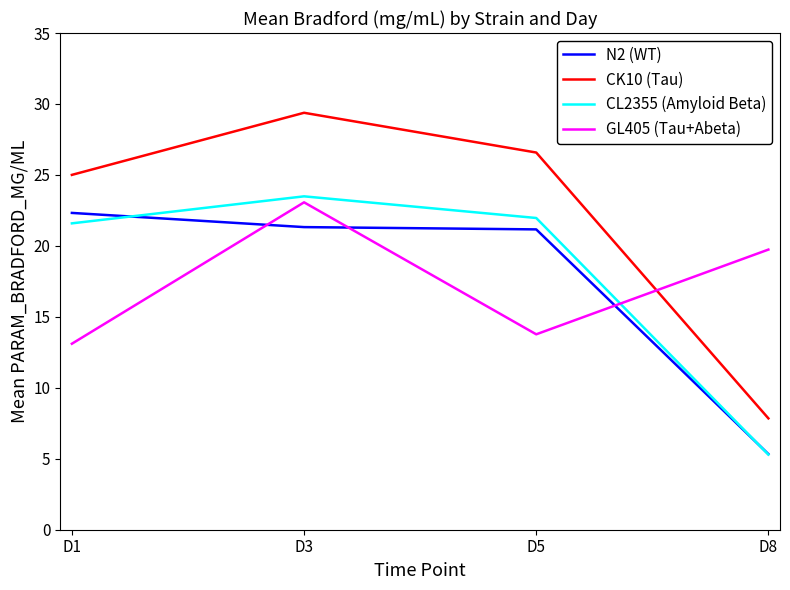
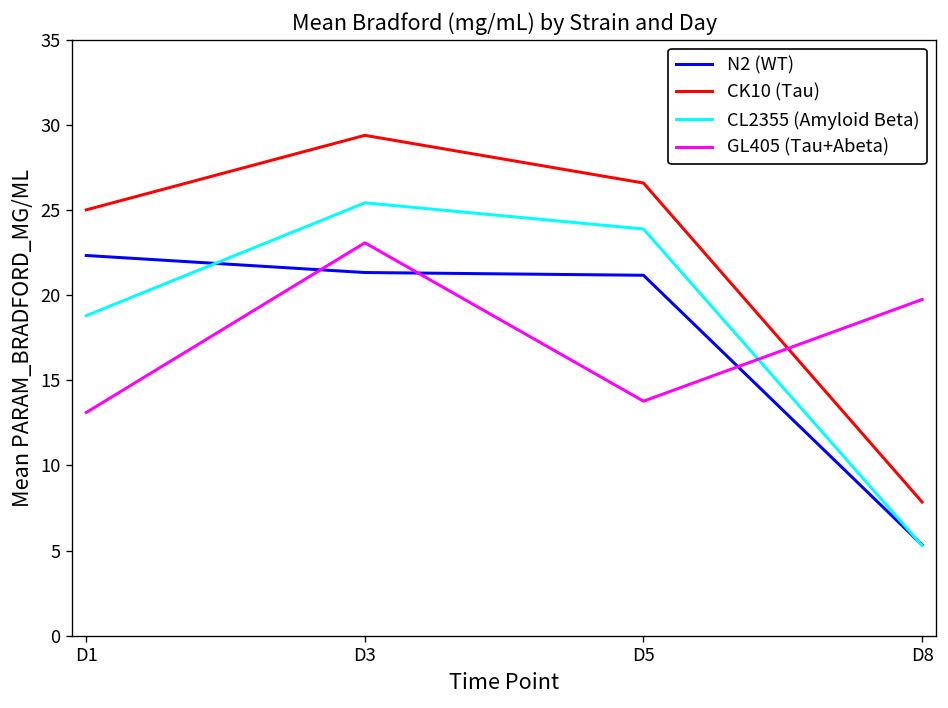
CL2355 (Amyloid Beta), D1: 21.6 -> 18.8
CL2355 (Amyloid Beta), D3: 23.5 -> 25.4
CL2355 (Amyloid Beta), D5: 22.0 -> 23.9
